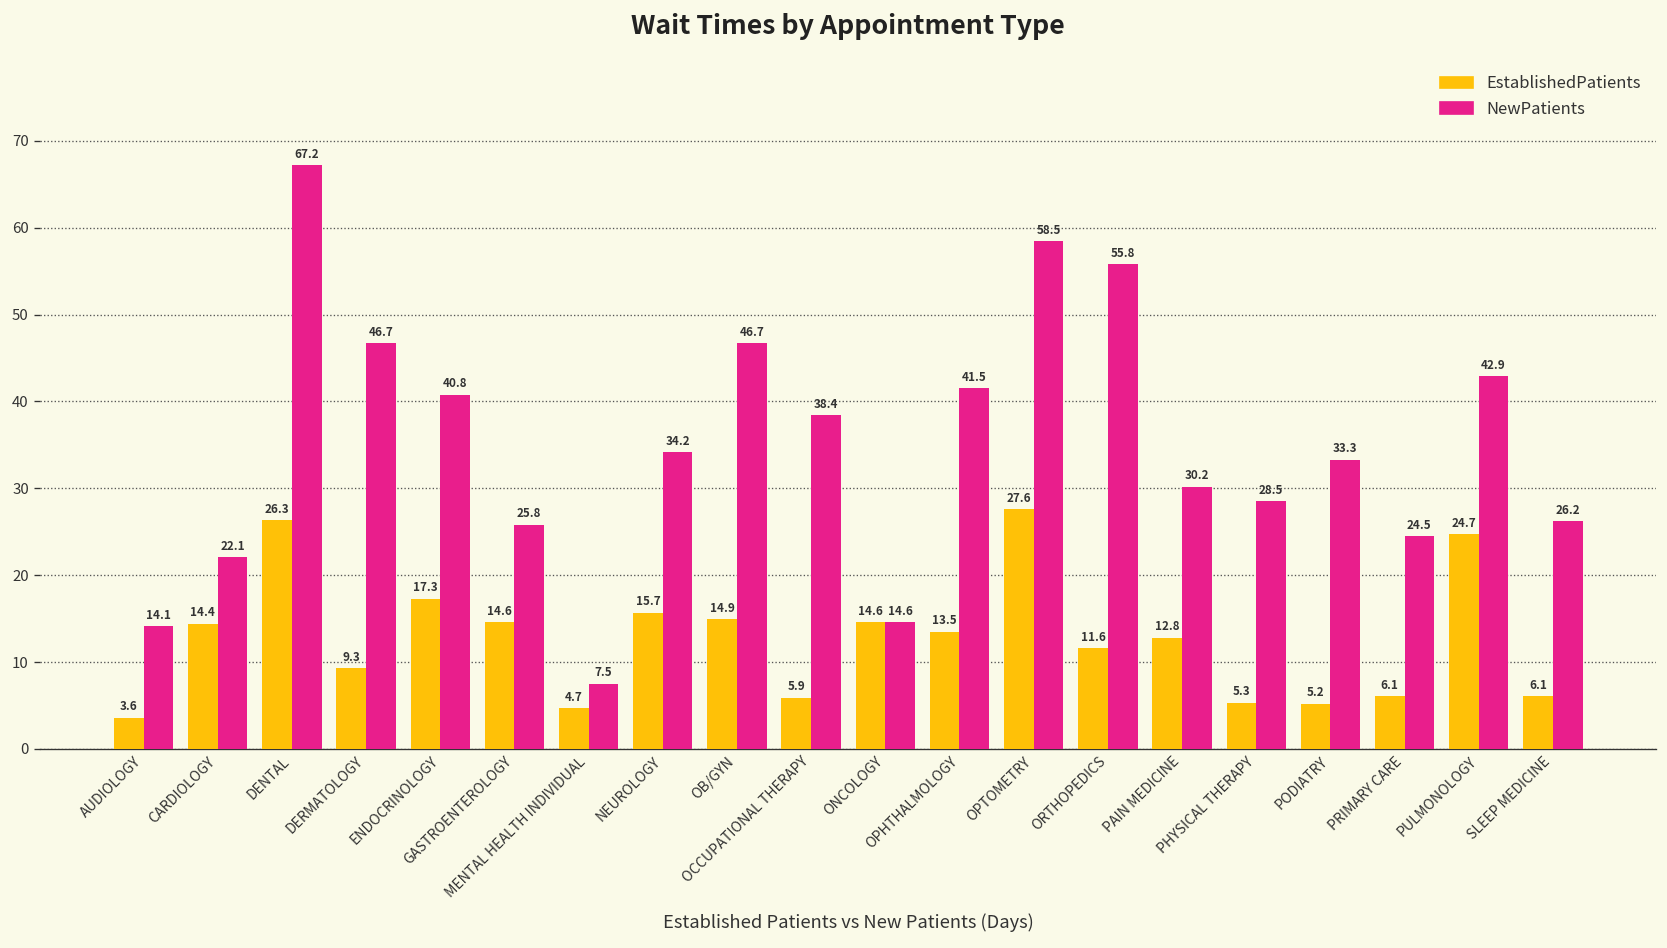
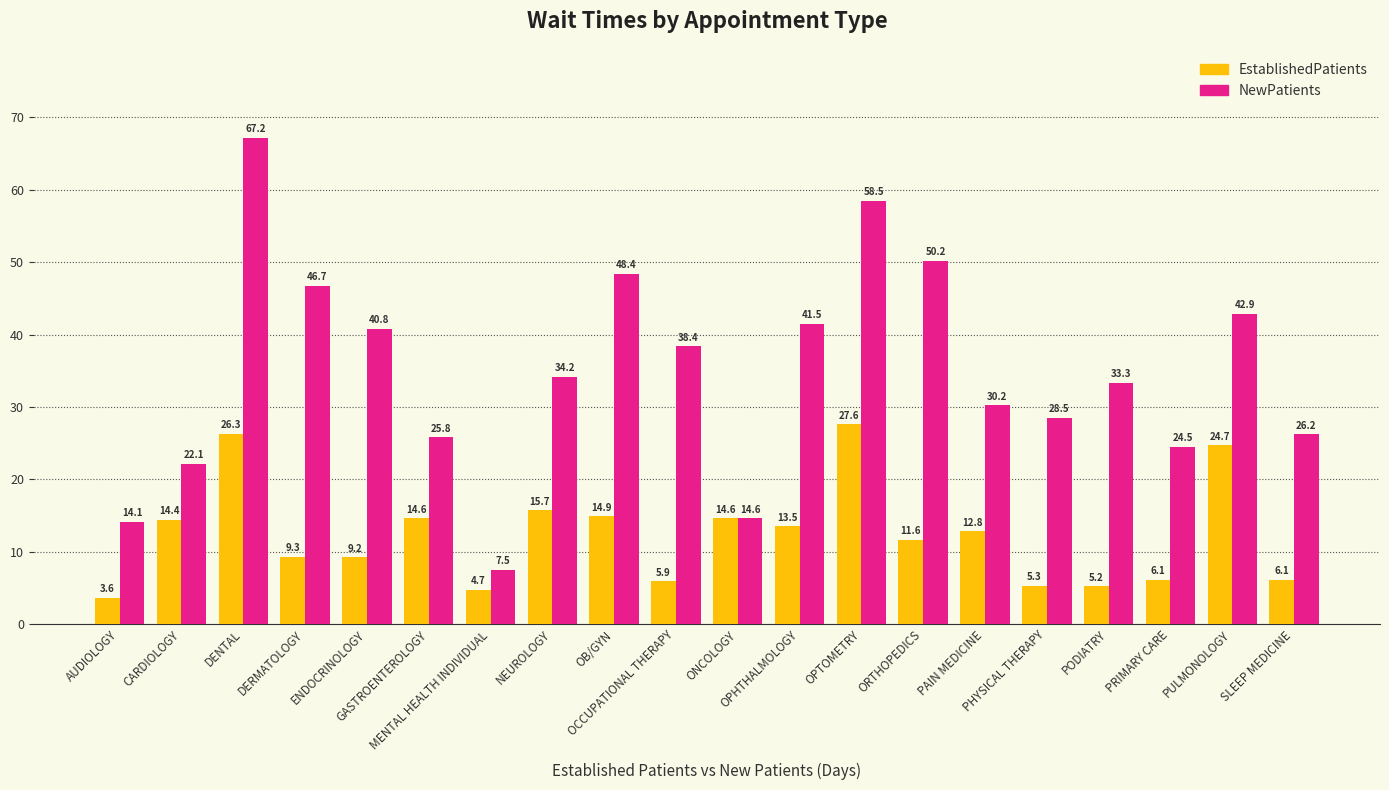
EstablishedPatients, ENDOCRINOLOGY: 17.3 -> 9.2
NewPatients, OB/GYN: 46.7 -> 48.4
NewPatients, ORTHOPEDICS: 55.8 -> 50.2
